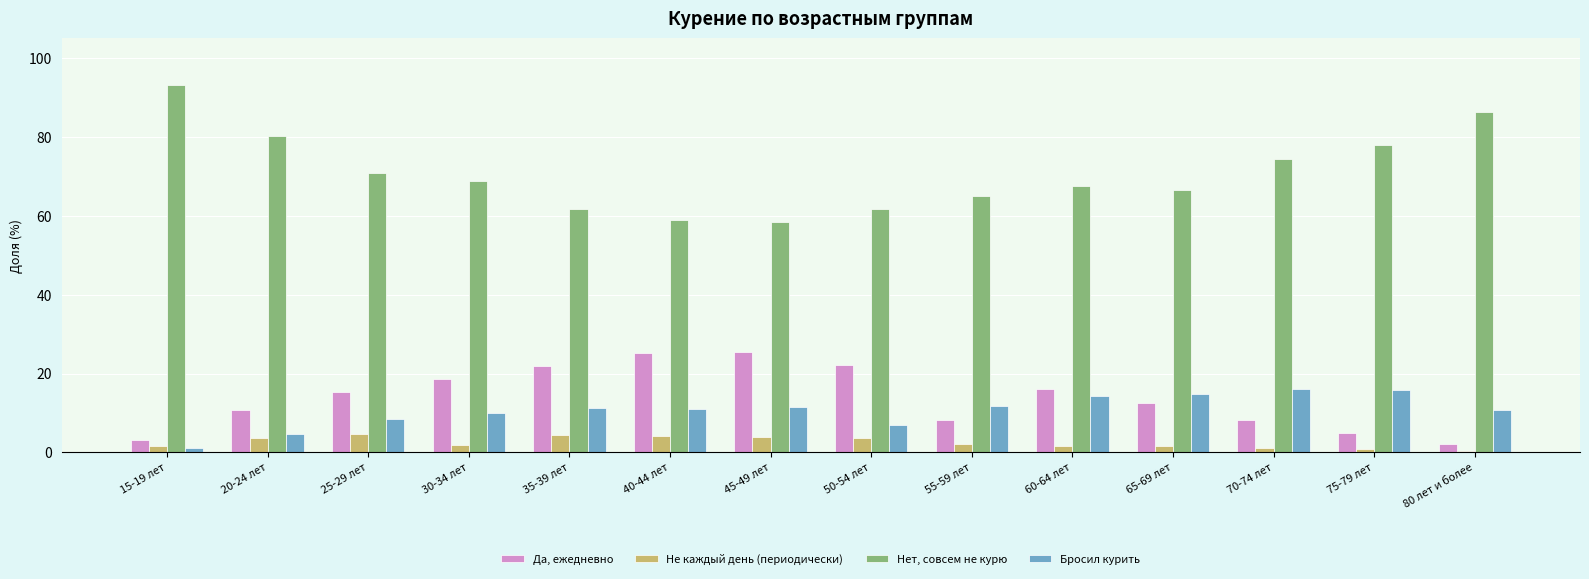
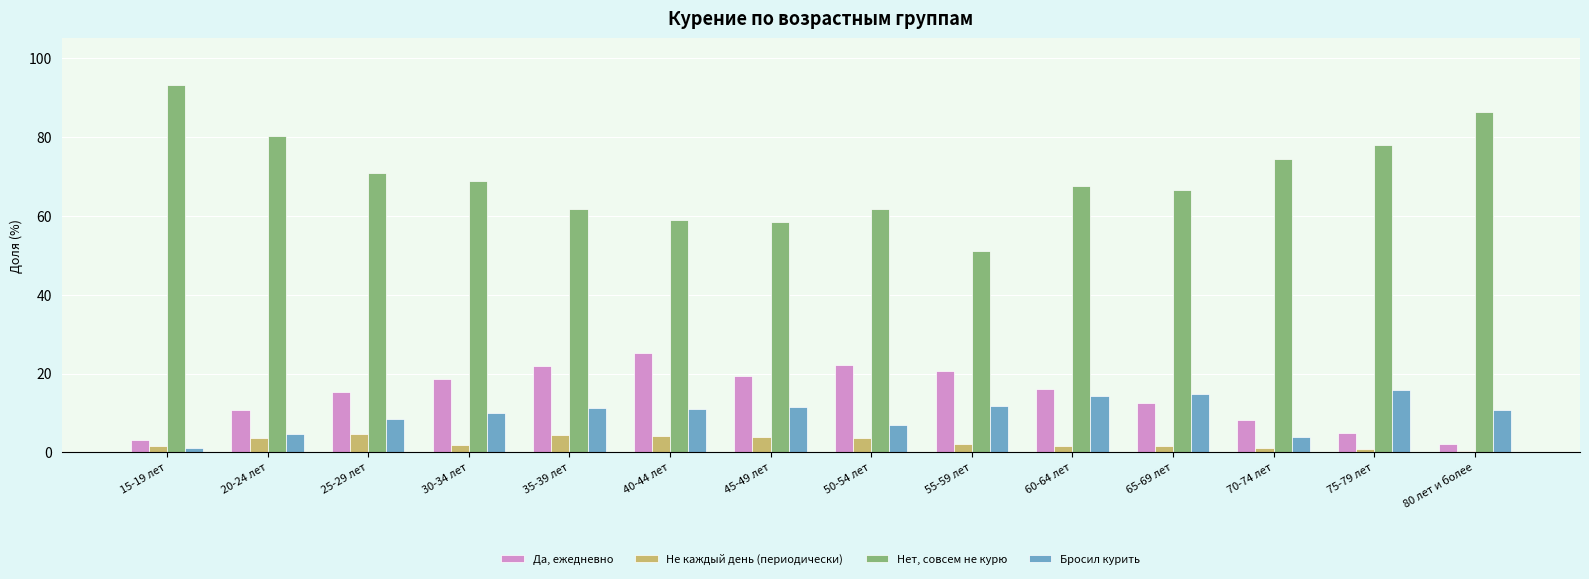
Да, ежедневно, 45-49 лет: 25 -> 19
Да, ежедневно, 55-59 лет: 8 -> 21
Нет, совсем не курю, 55-59 лет: 65 -> 51
Бросил курить, 70-74 лет: 16 -> 4
